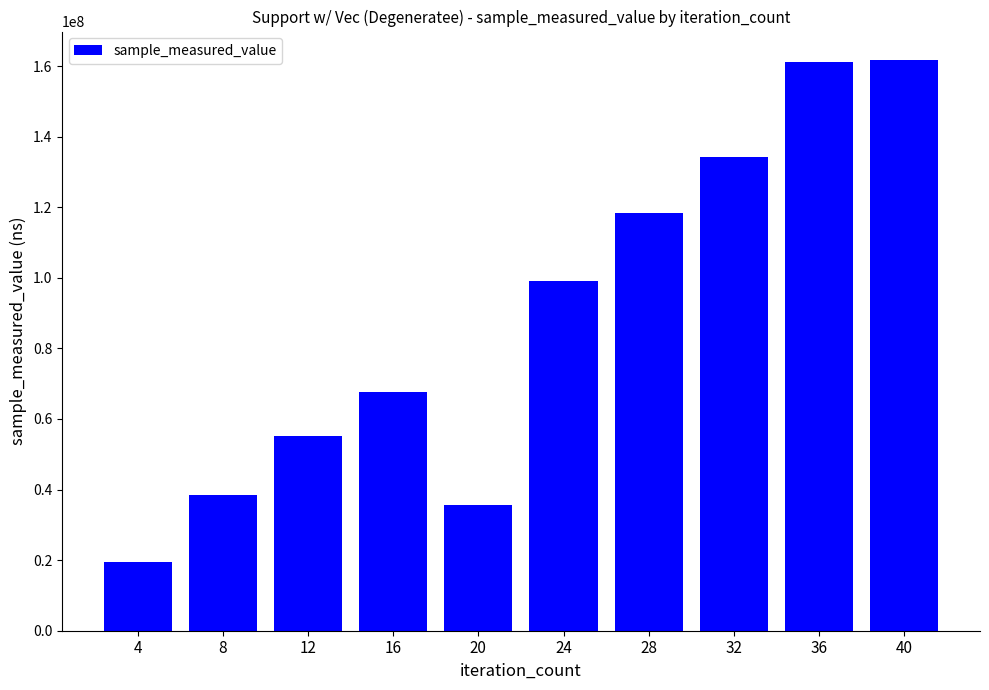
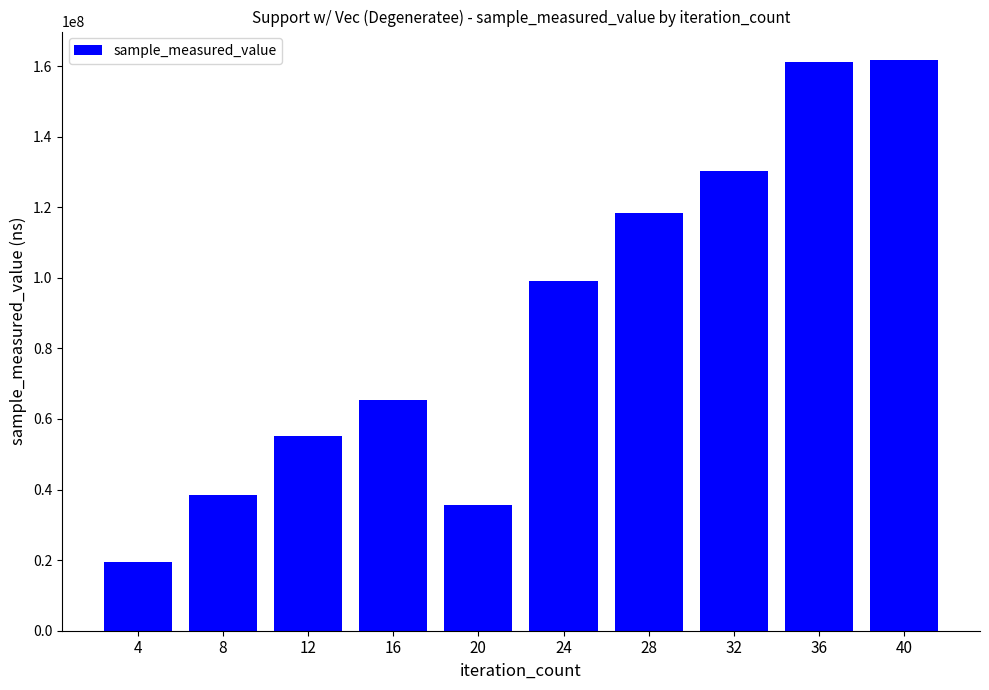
16: 68000000 -> 65000000
32: 134000000 -> 130000000
